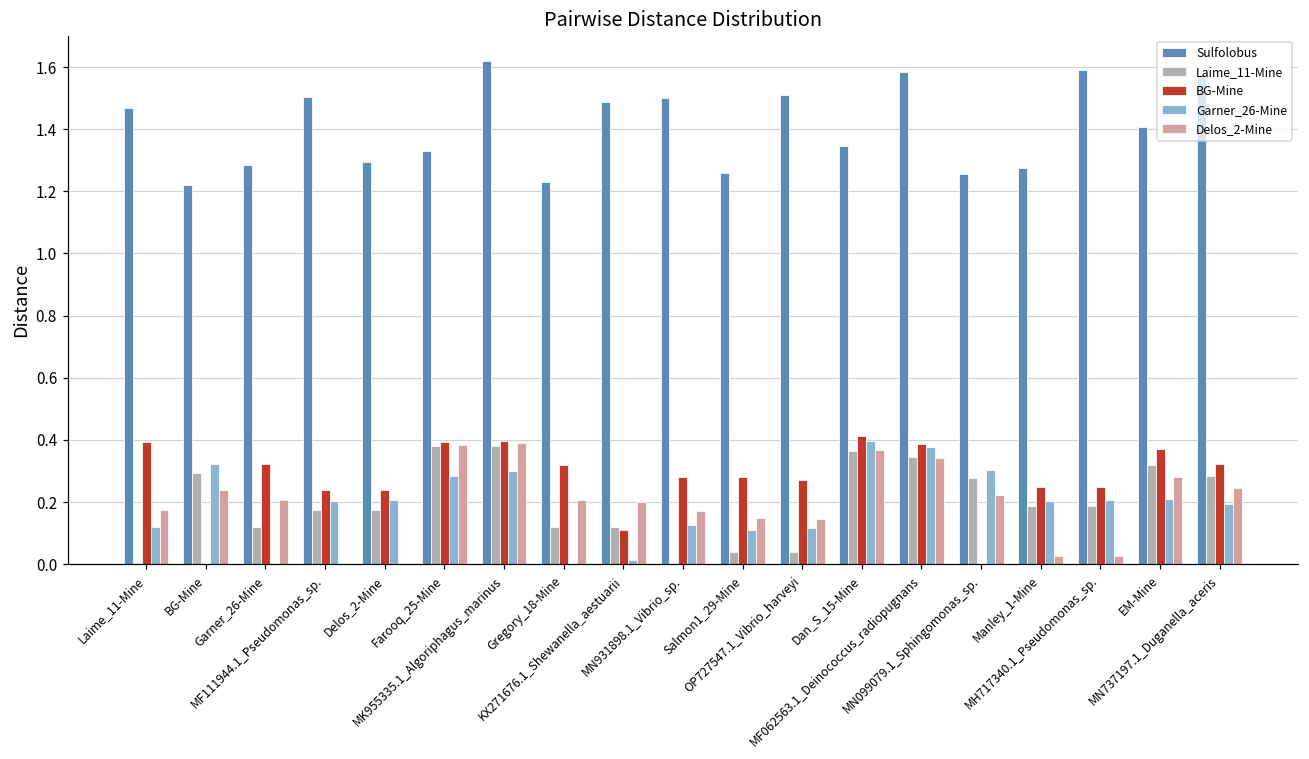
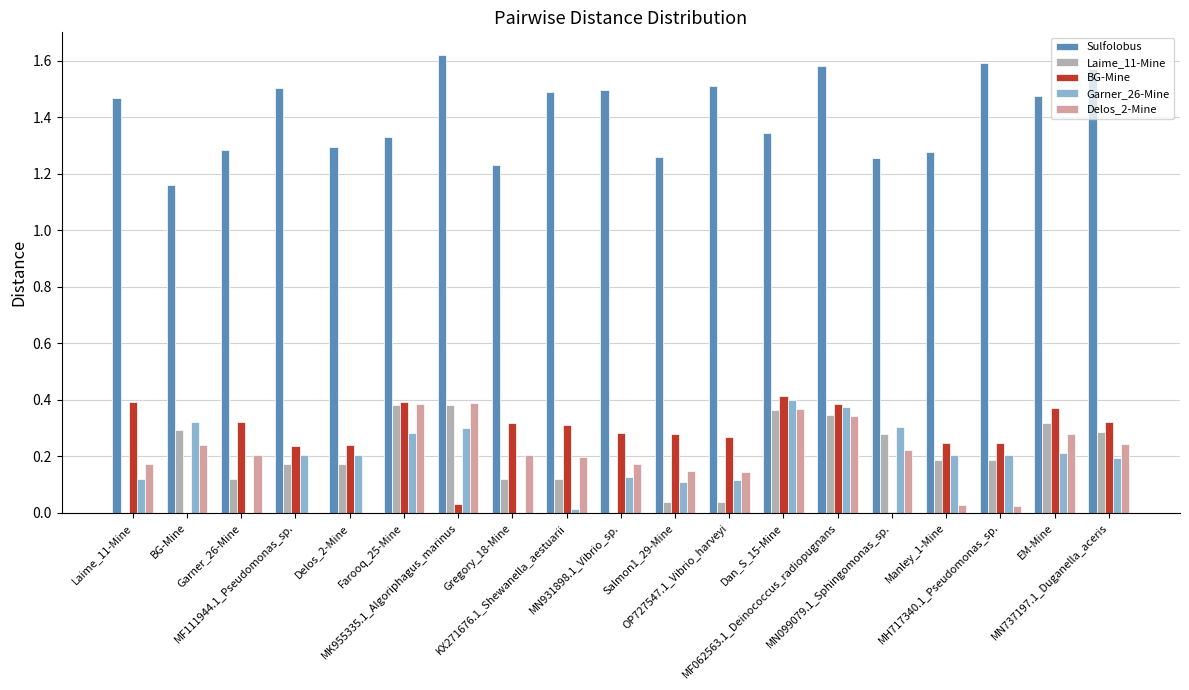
Sulfolobus, BG-Mine: 1.22 -> 1.16
BG-Mine, MK955335.1_Algoriphagus_marinus: 0.40 -> 0.03
BG-Mine, KX271676.1_Shewanella_aestuarii: 0.11 -> 0.31
Sulfolobus, EM-Mine: 1.41 -> 1.47
